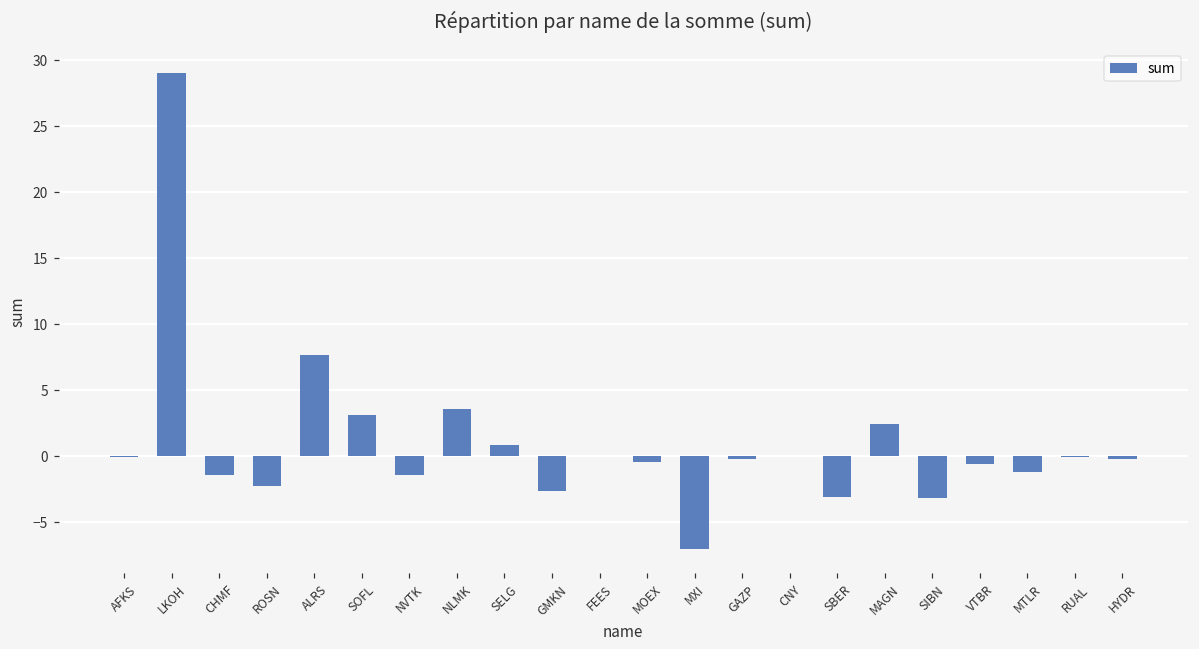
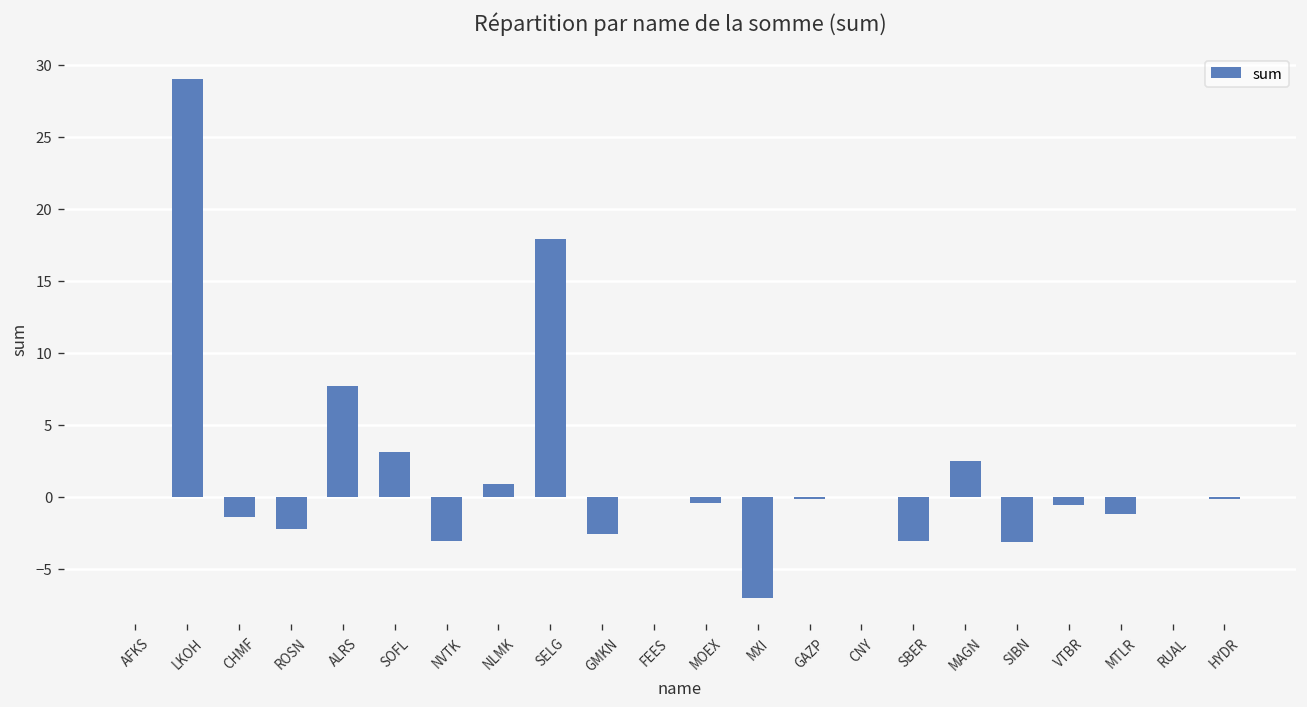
NVTK: -1.4 -> -3.1
NLMK: 3.6 -> 0.9
SELG: 0.9 -> 17.9
